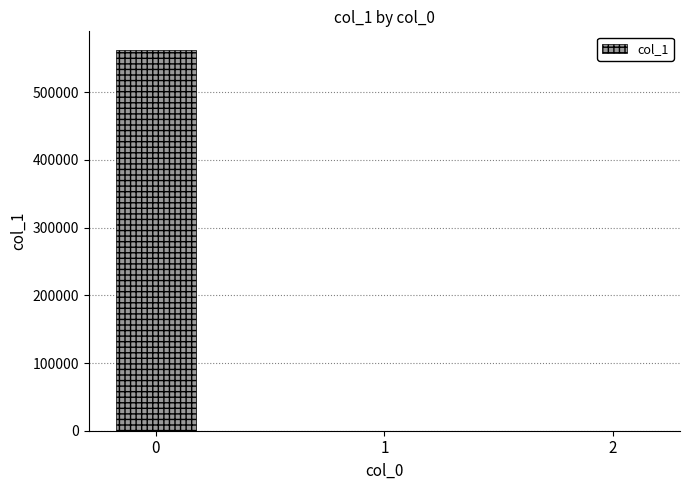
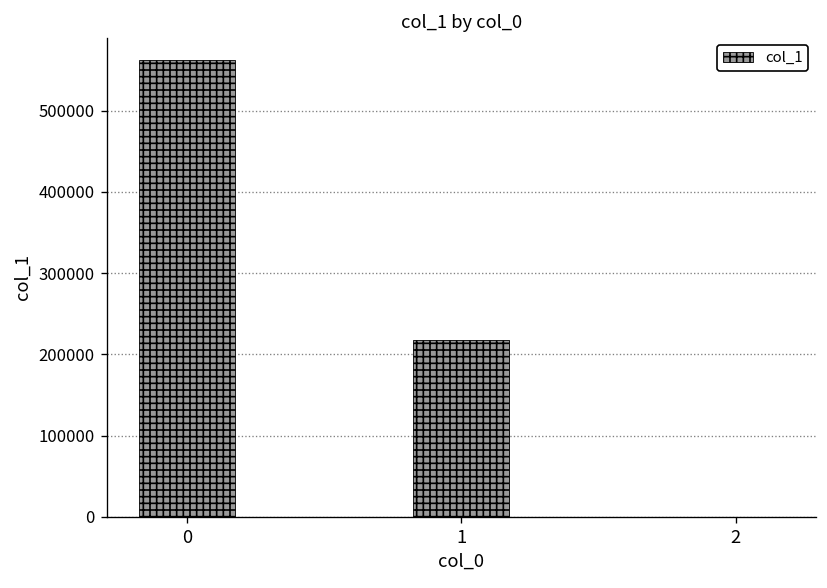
1: 0 -> 220000
